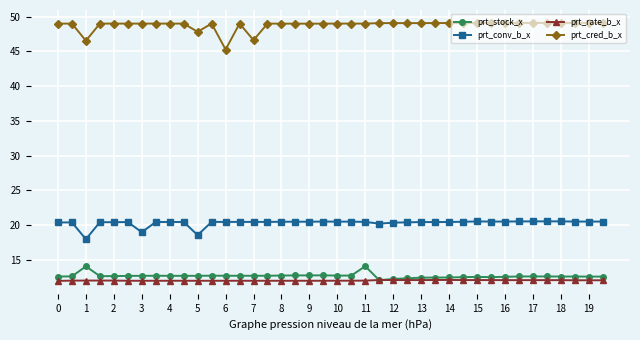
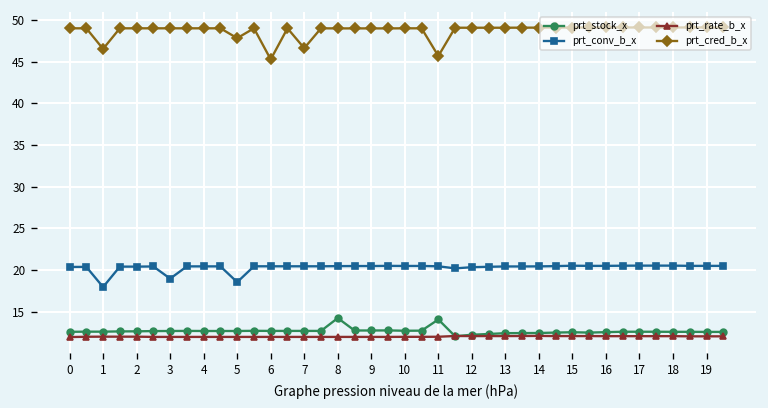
prt_stock_x, 1: 14 -> 13
prt_stock_x, 8: 13 -> 14
prt_cred_b_x, 11: 49 -> 46
